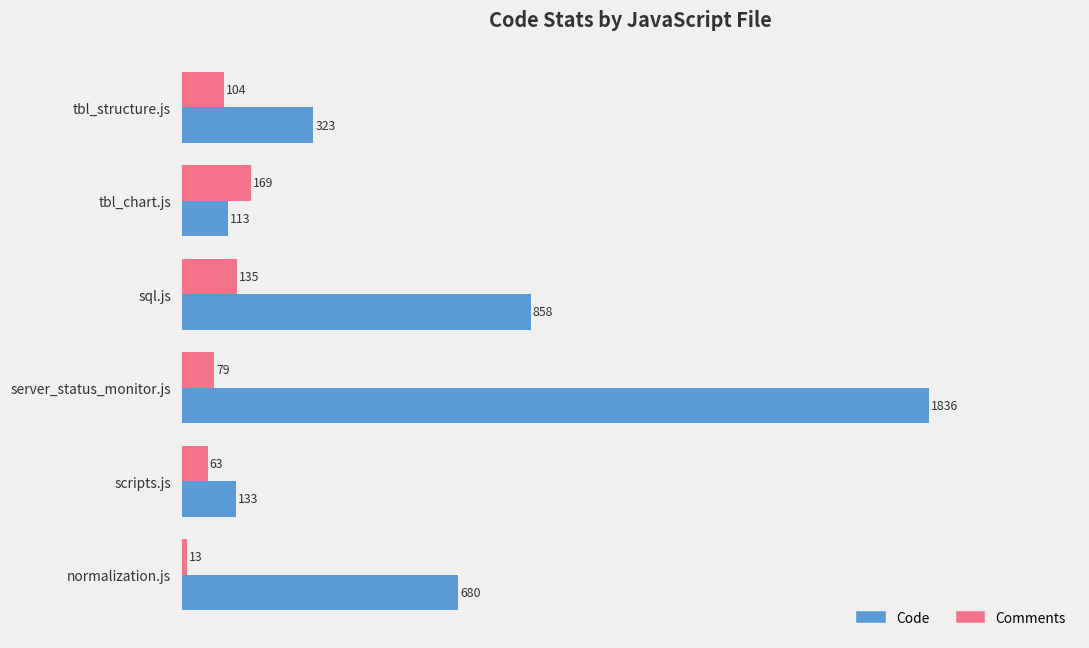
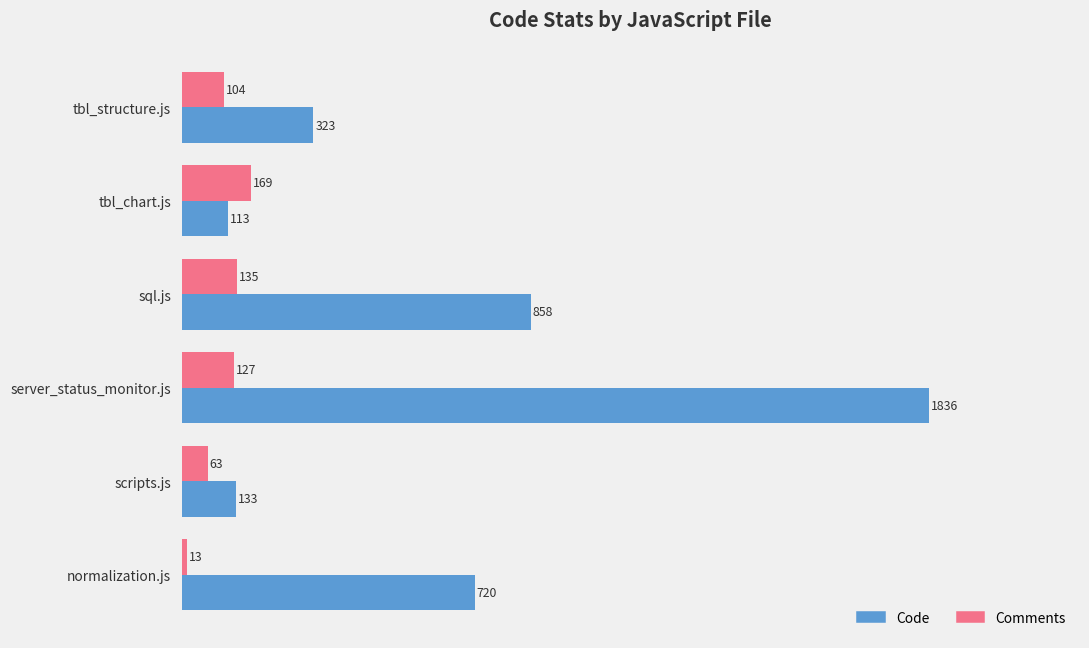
Comments, server_status_monitor.js: 79 -> 127
Code, normalization.js: 680 -> 720
